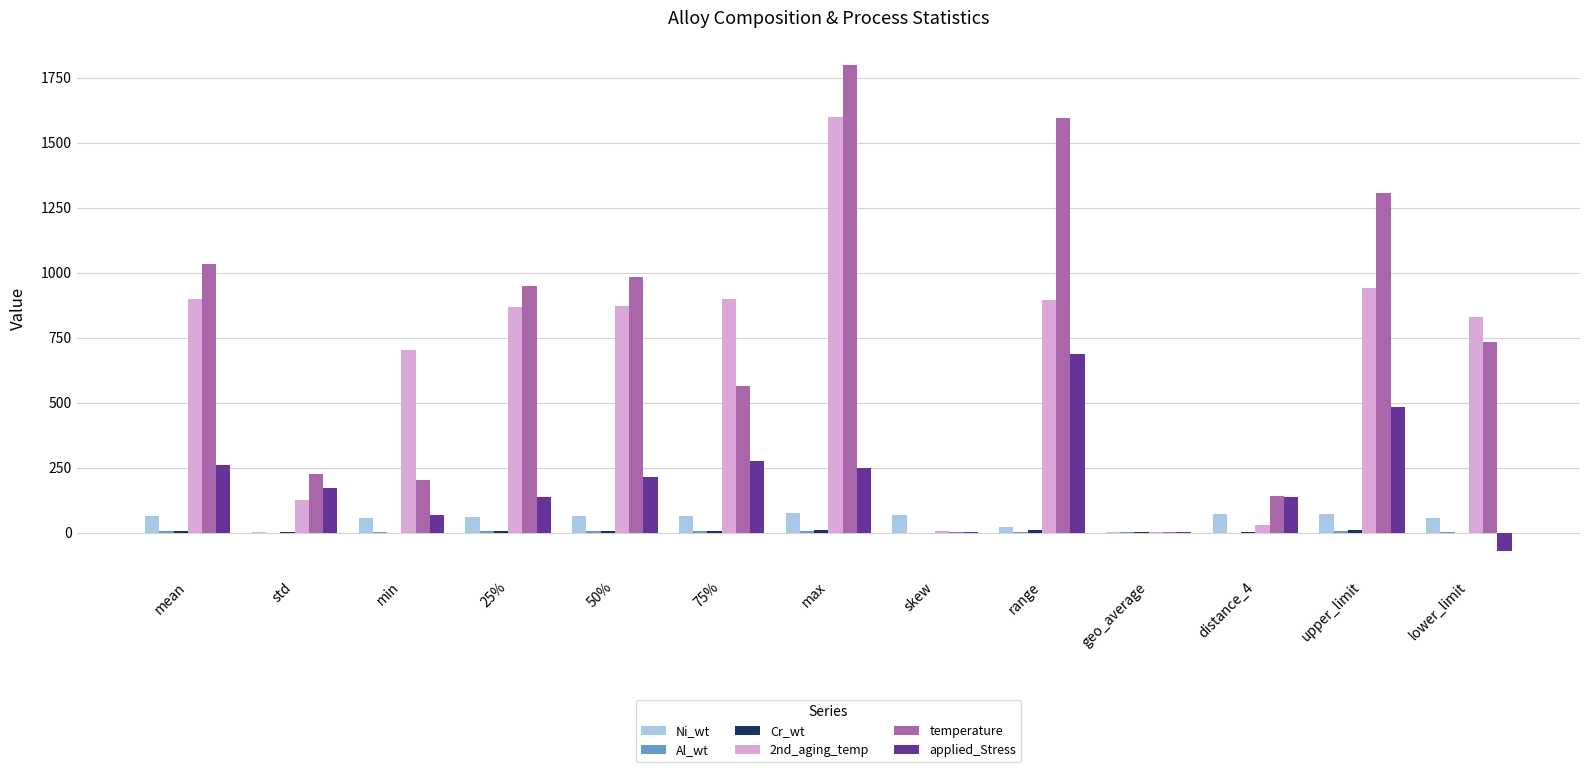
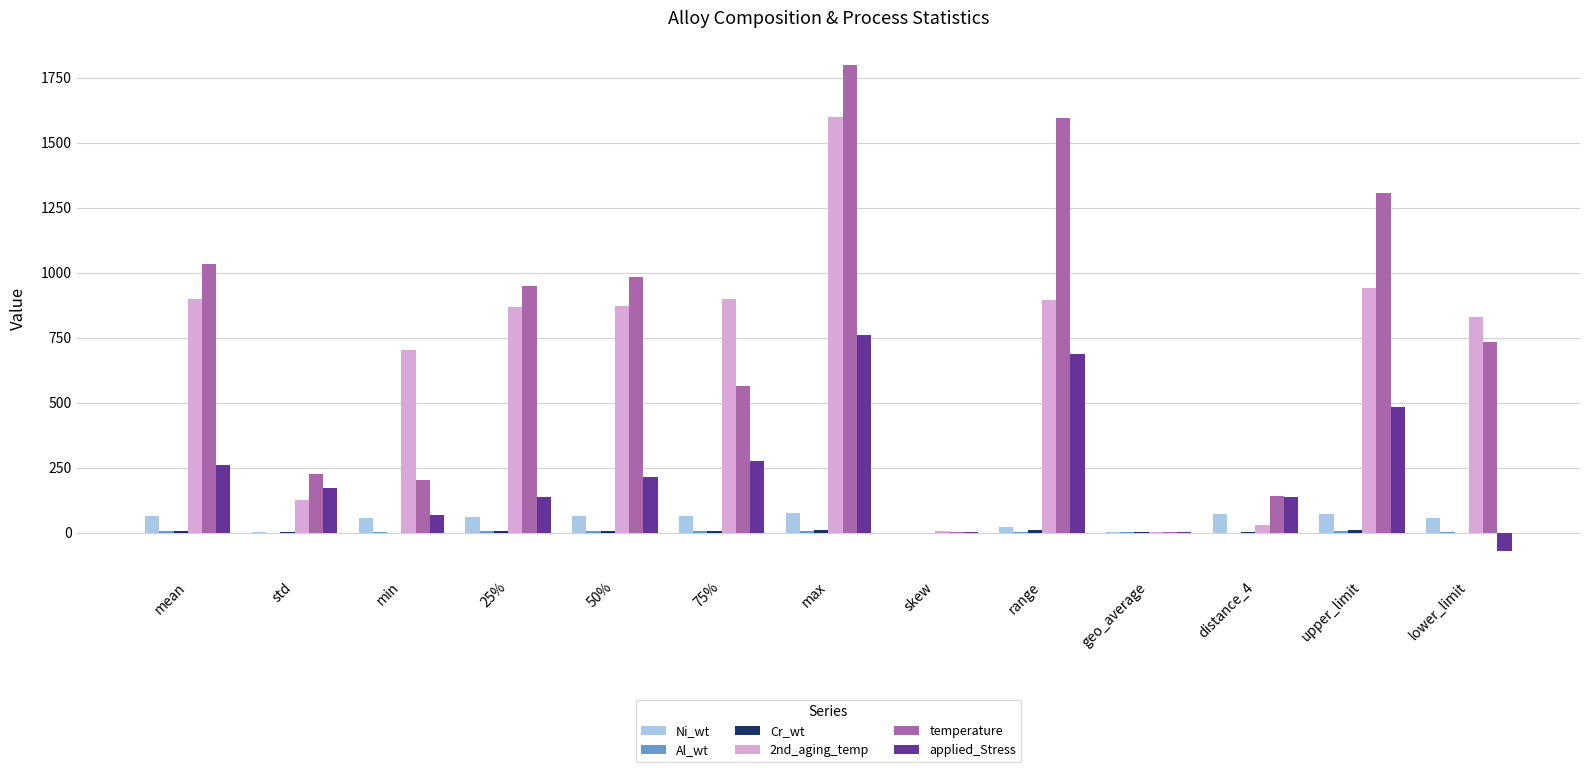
applied_Stress, max: 250 -> 760
Ni_wt, skew: 70 -> 0
